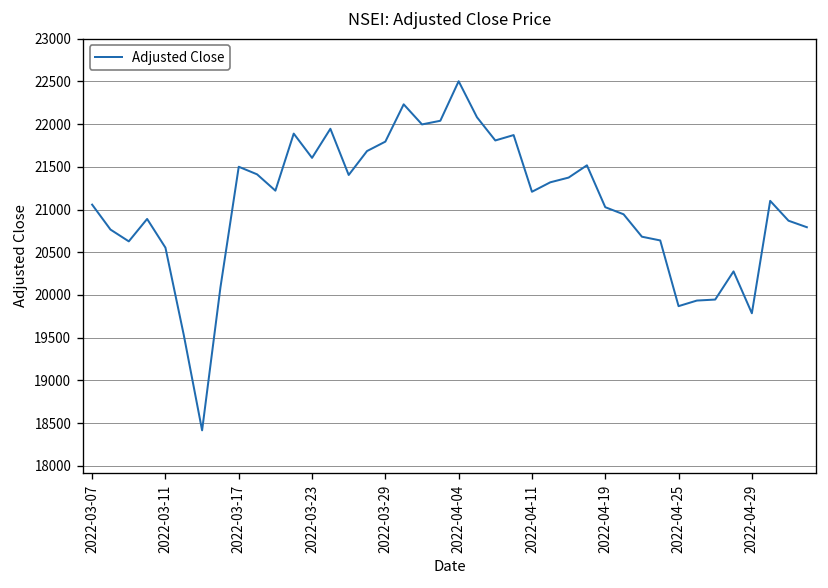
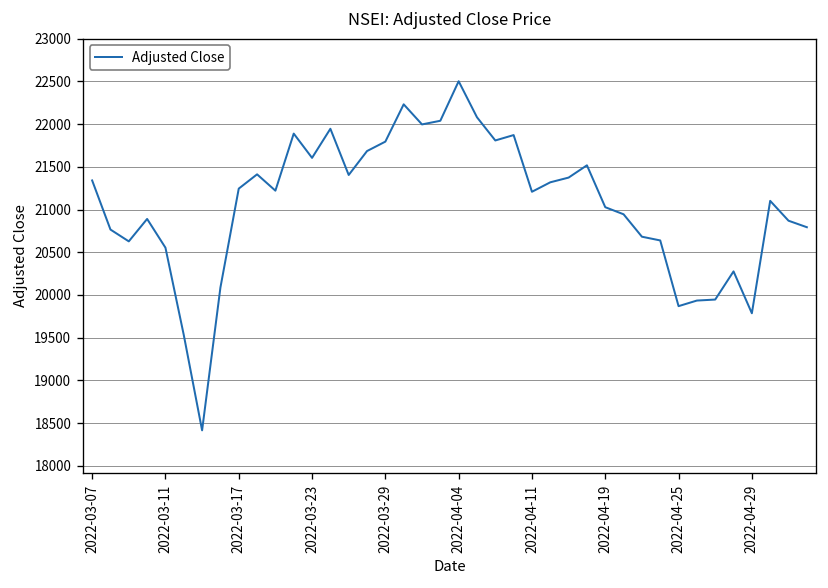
2022-03-07: 21100 -> 21300
2022-03-17: 21500 -> 21200
